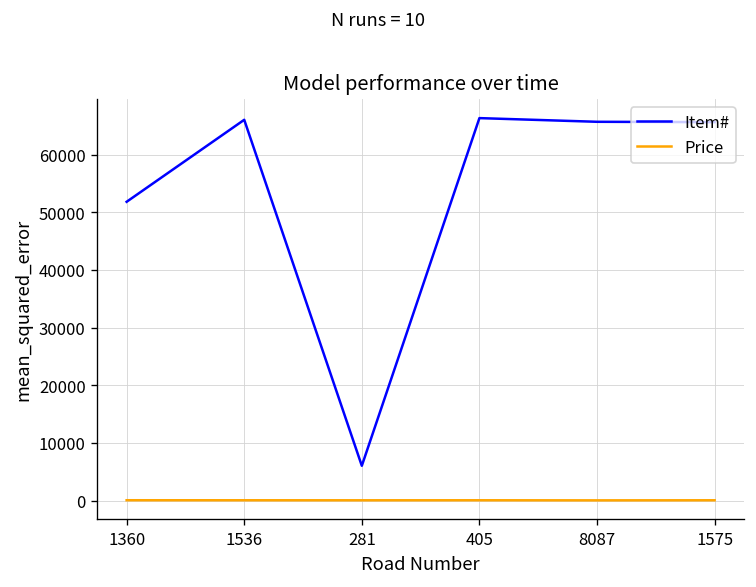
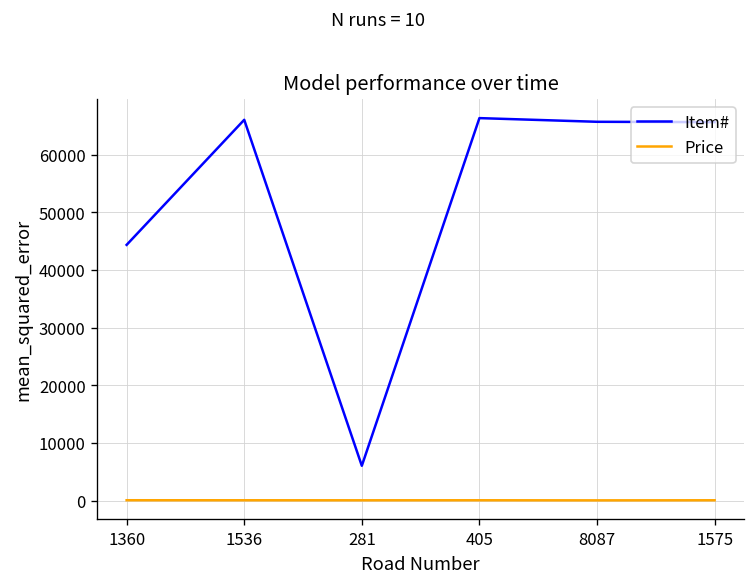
Item#, 1360: 52000 -> 44000
